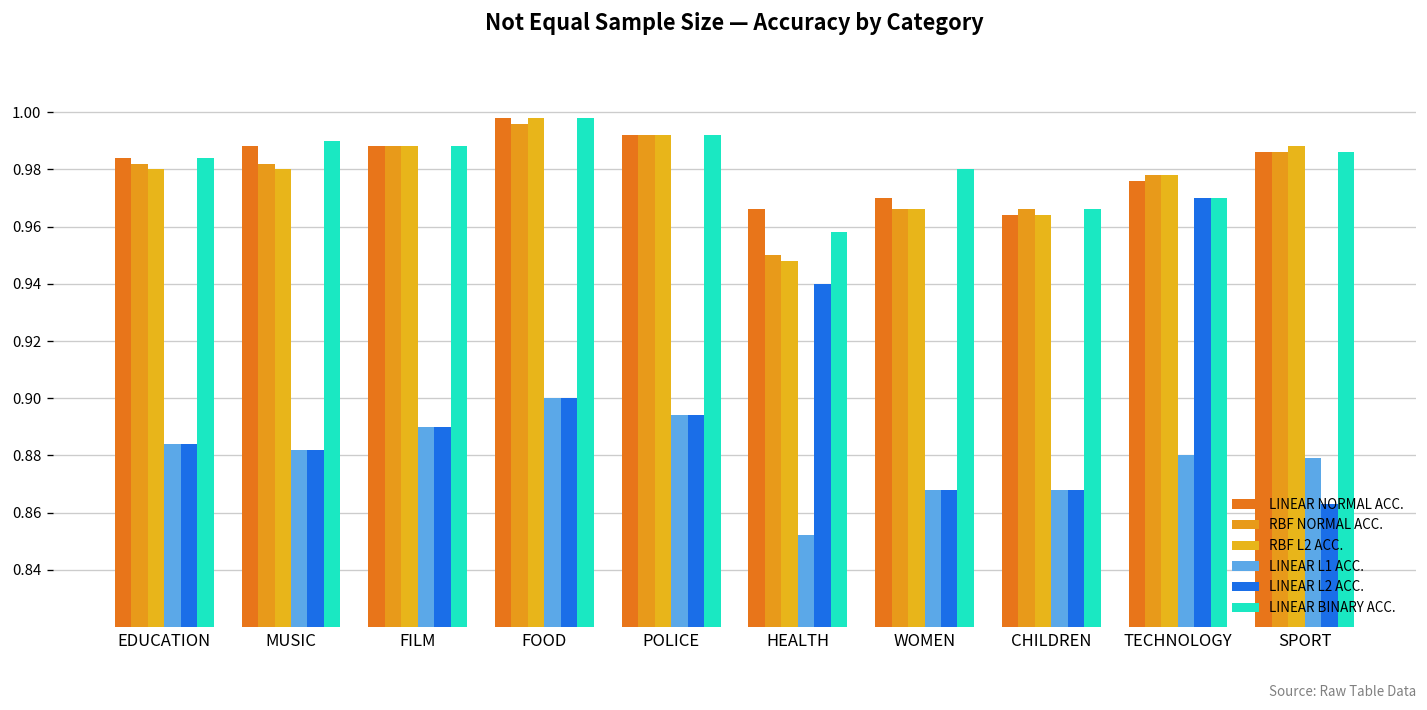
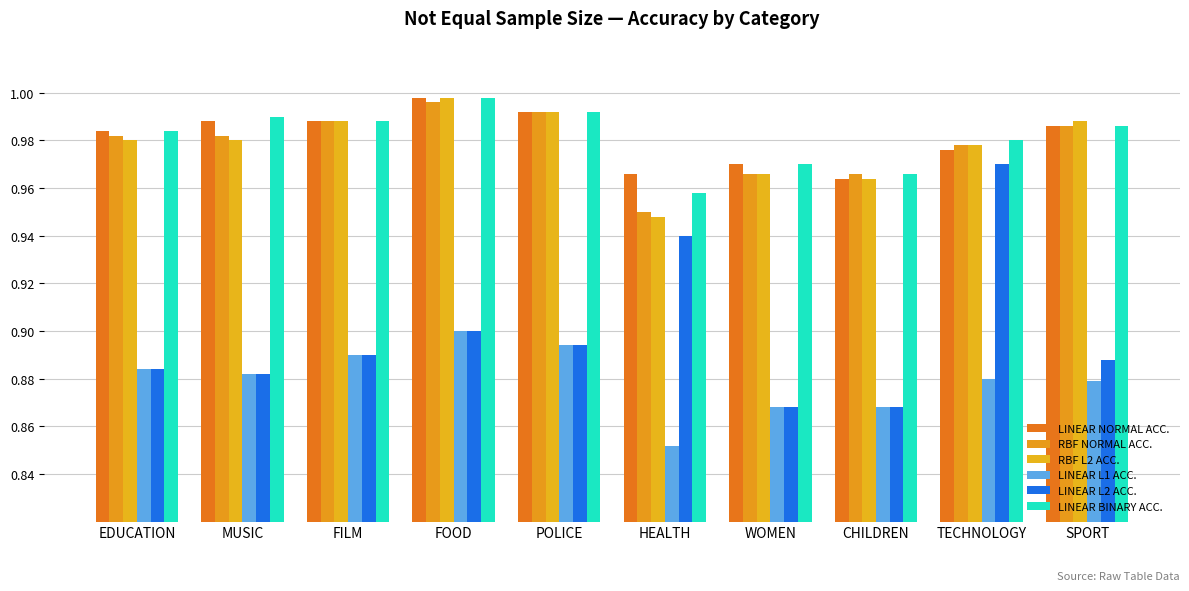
LINEAR BINARY ACC., WOMEN: 0.98 -> 0.97
LINEAR BINARY ACC., TECHNOLOGY: 0.97 -> 0.98
LINEAR L2 ACC., SPORT: 0.863 -> 0.888
